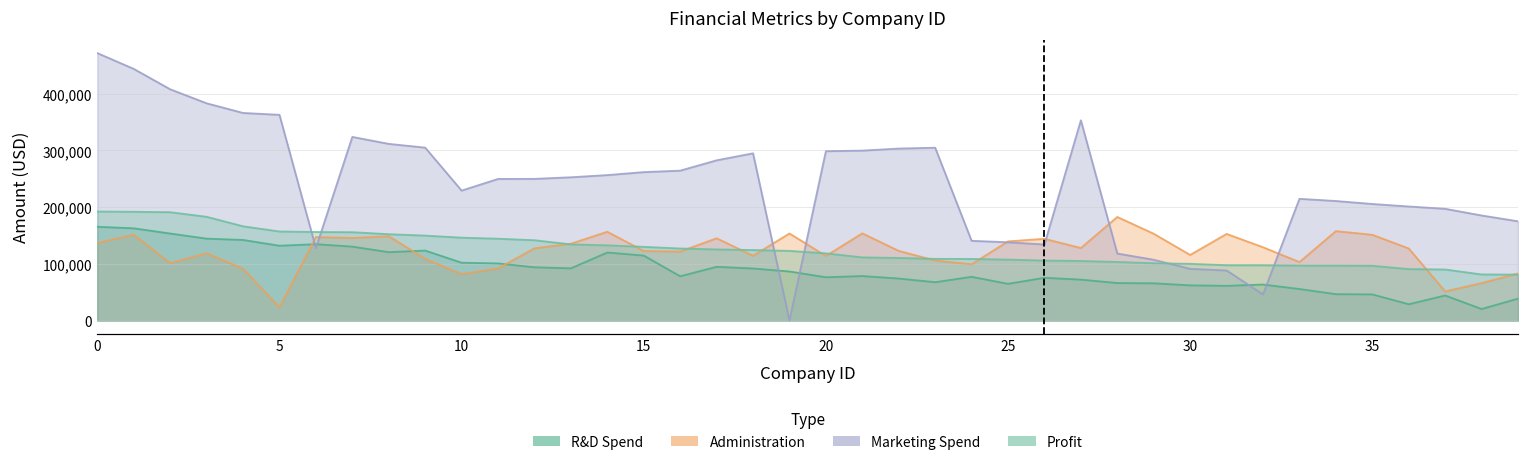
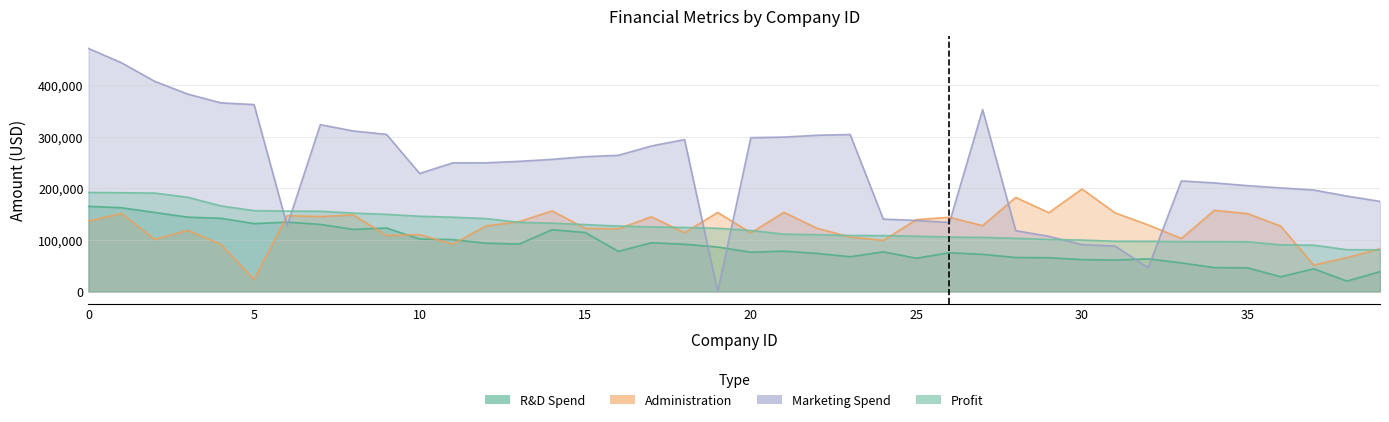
Administration, 10: 80,000 -> 110,000
Administration, 30: 120,000 -> 200,000
